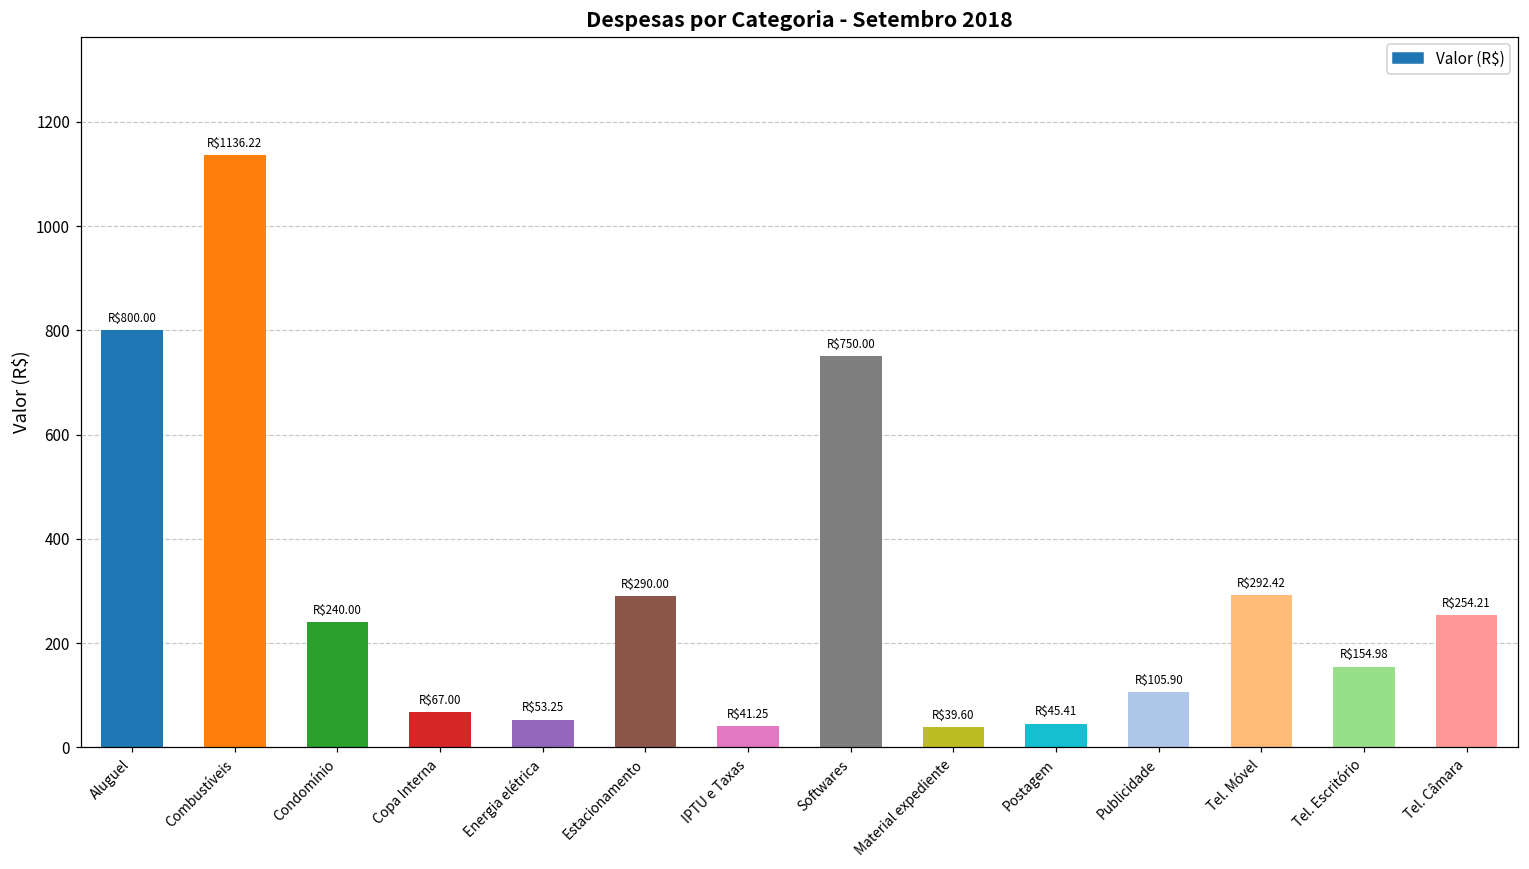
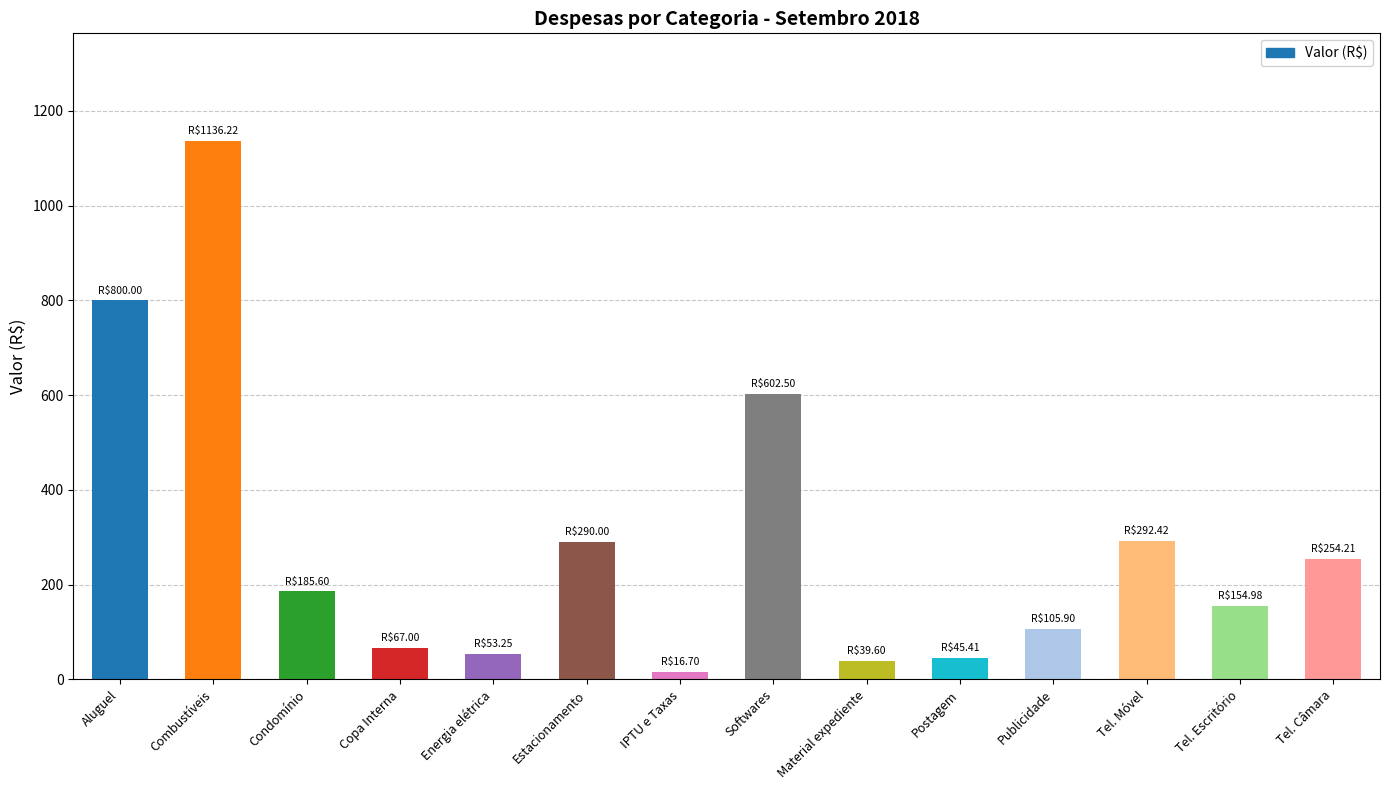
Condomínio: $240.00 -> $185.60
IPTU e Taxas: $41.25 -> $16.70
Softwares: $750.00 -> $602.50
